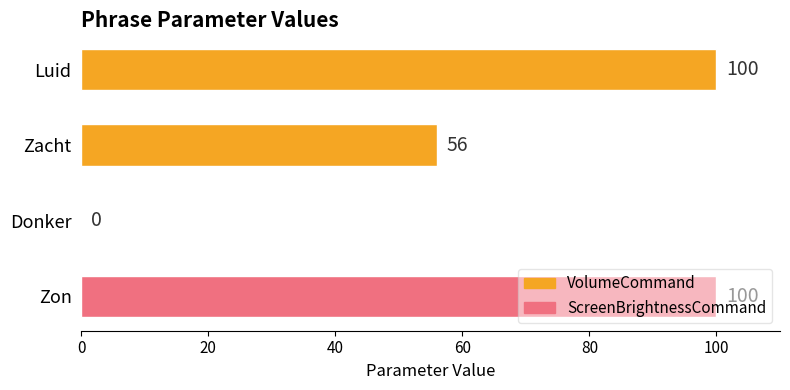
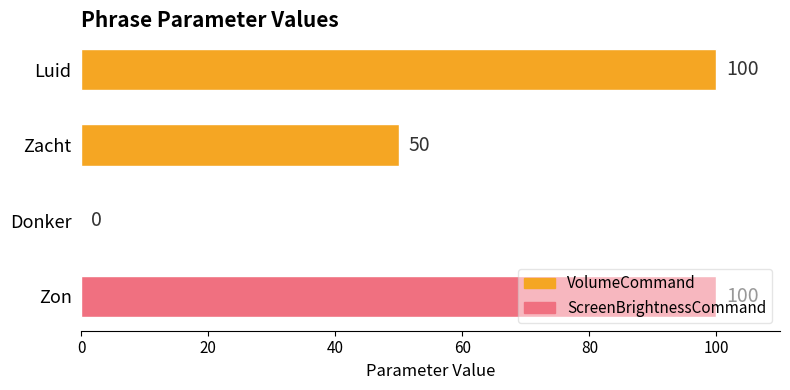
Zacht: 56 -> 50
